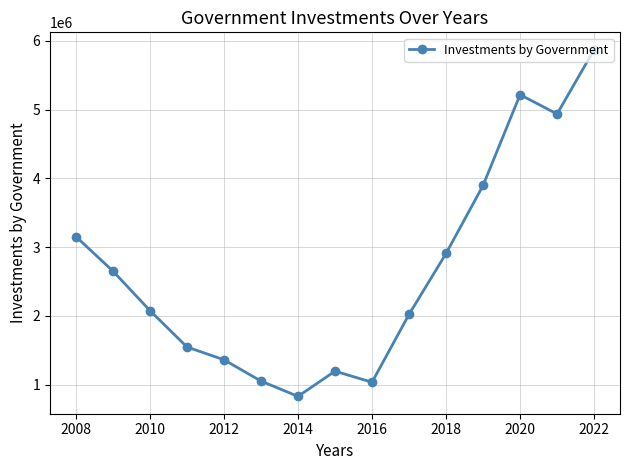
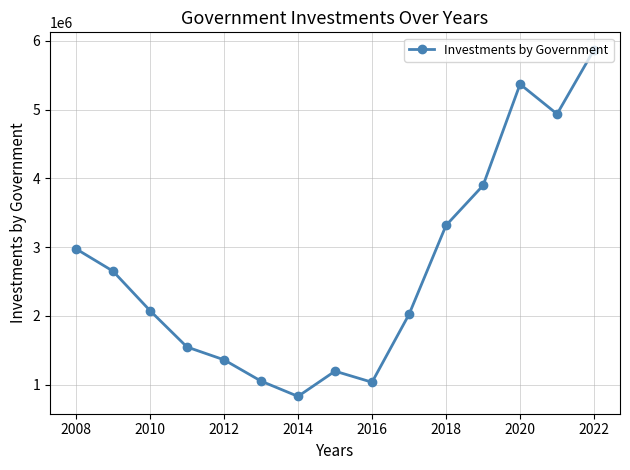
2008: 3200000 -> 3000000
2018: 2900000 -> 3300000
2020: 5200000 -> 5400000
